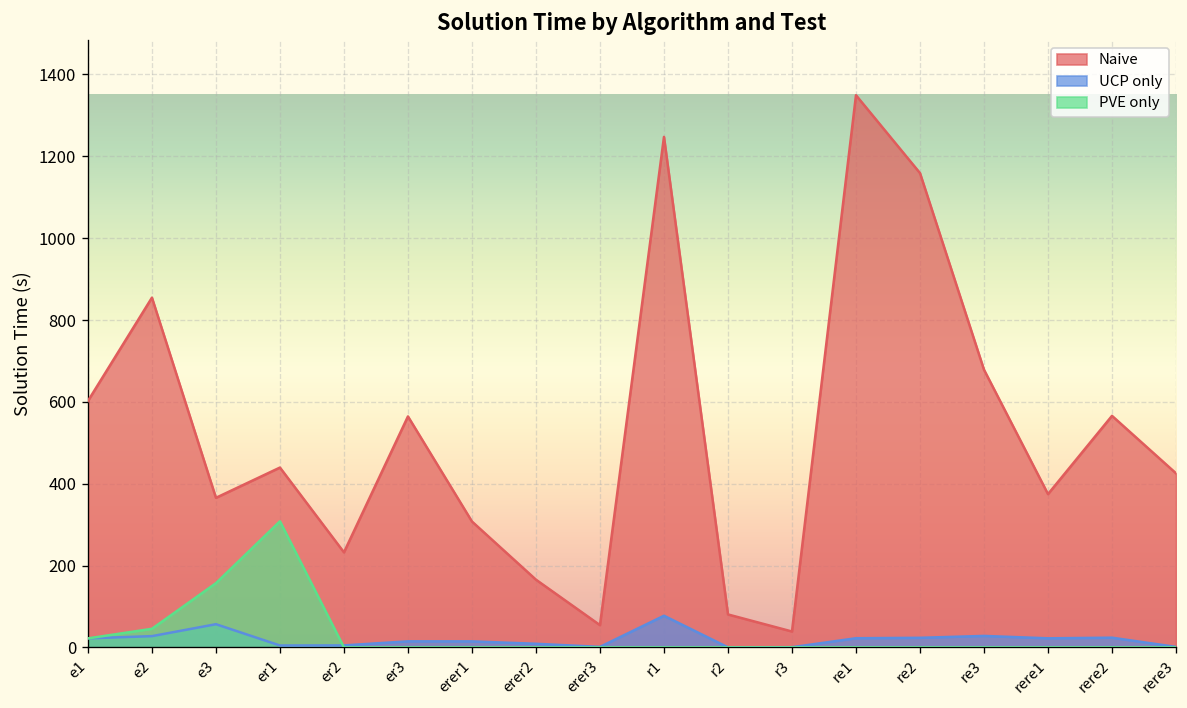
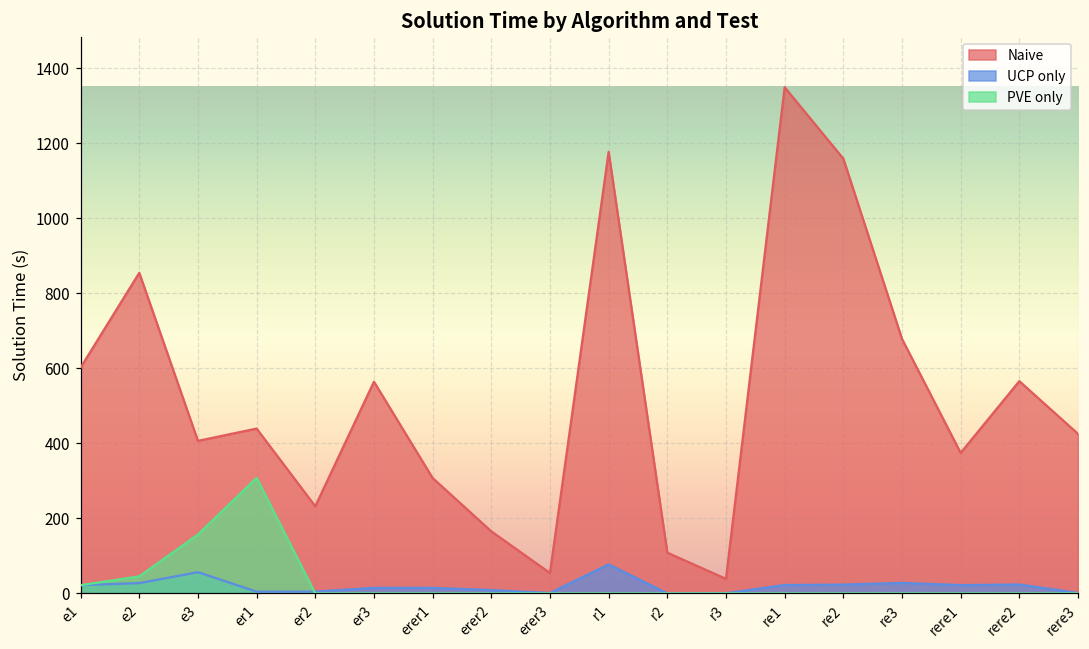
Naive, e3: 370 -> 410
Naive, r1: 1250 -> 1180
Naive, r2: 80 -> 110
